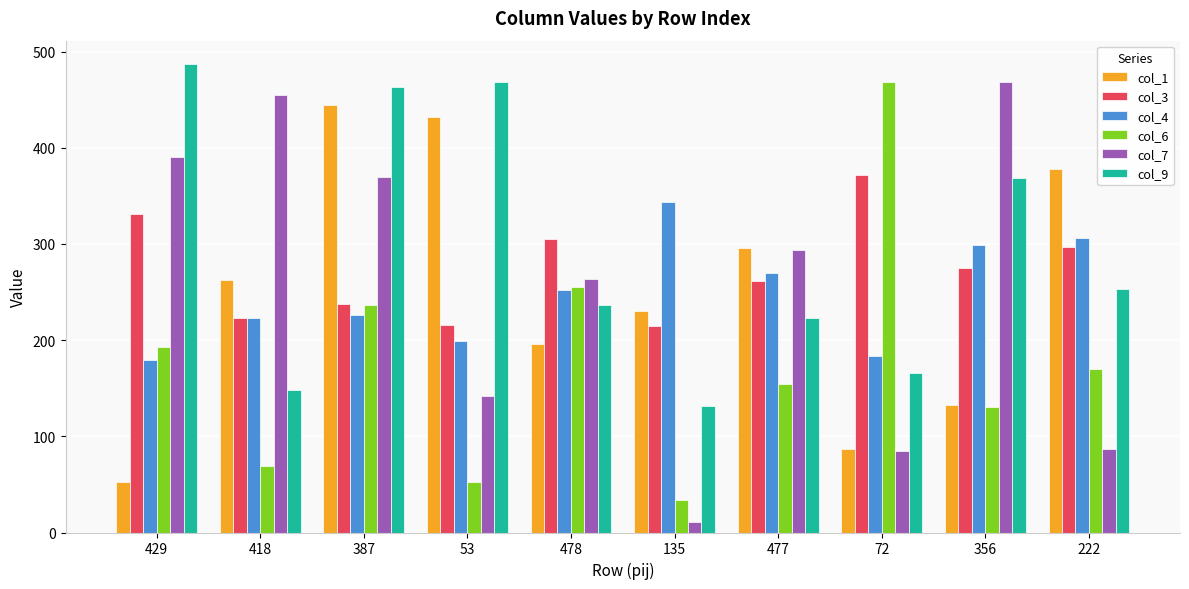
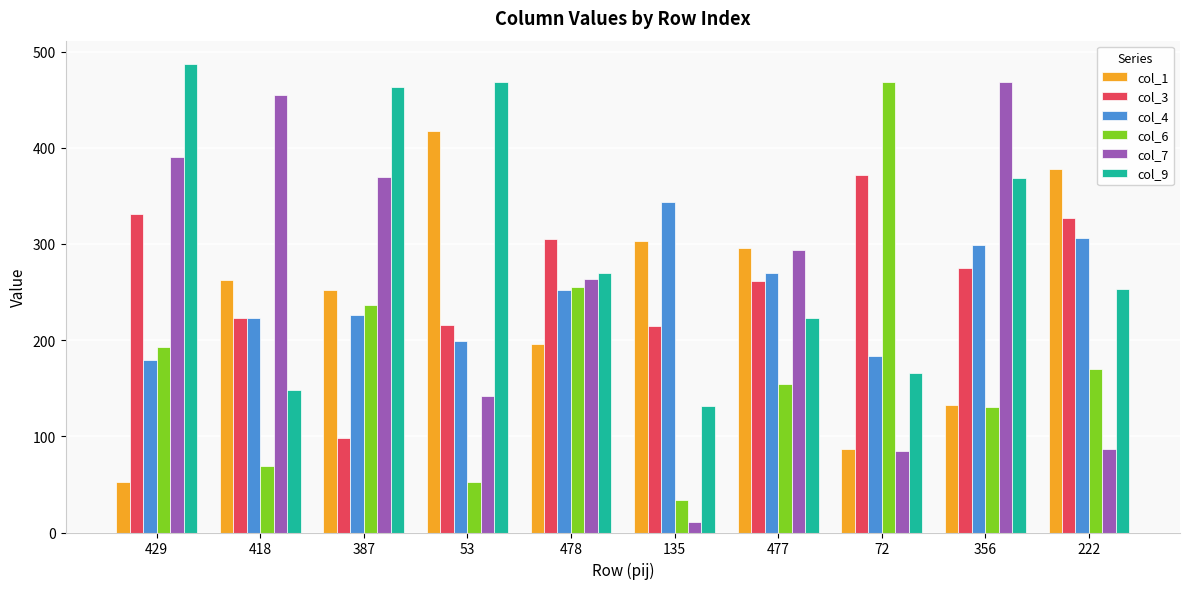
col_1, 387: 440 -> 250
col_3, 387: 240 -> 100
col_1, 53: 430 -> 420
col_9, 478: 240 -> 270
col_1, 135: 230 -> 300
col_3, 222: 300 -> 330
